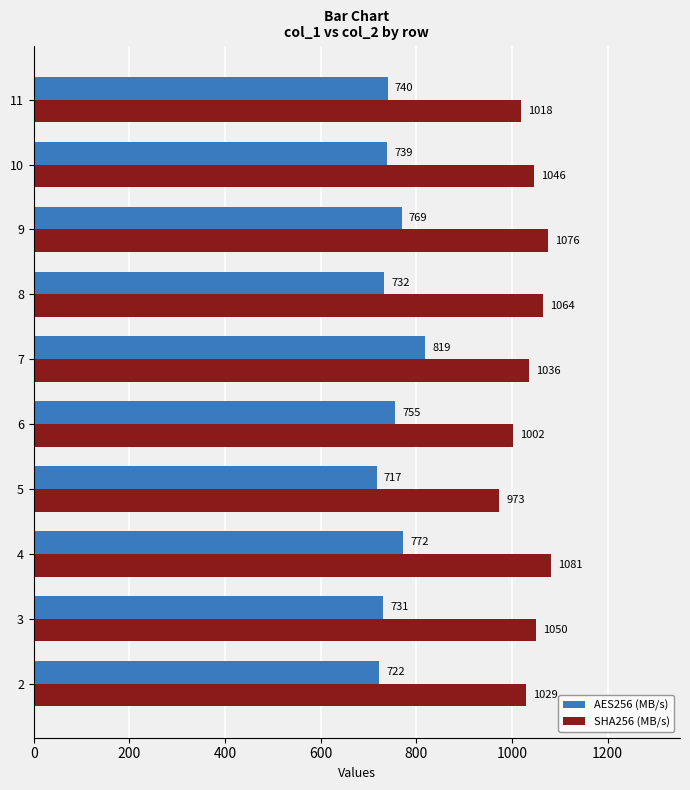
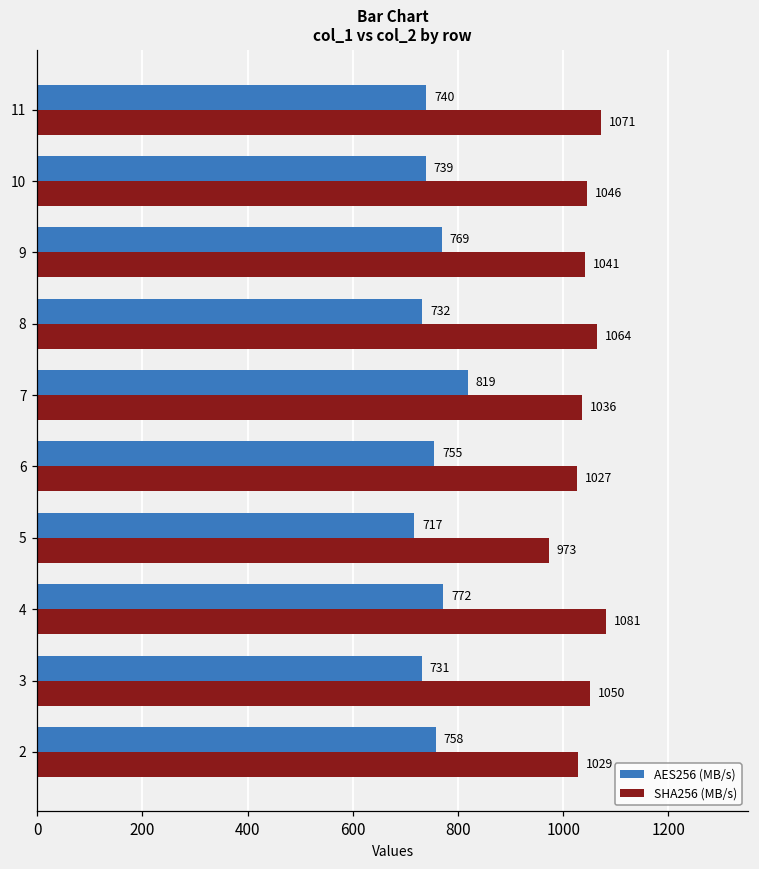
SHA256 (MB/s), 11: 1018 -> 1071
SHA256 (MB/s), 9: 1076 -> 1041
SHA256 (MB/s), 6: 1002 -> 1027
AES256 (MB/s), 2: 722 -> 758
